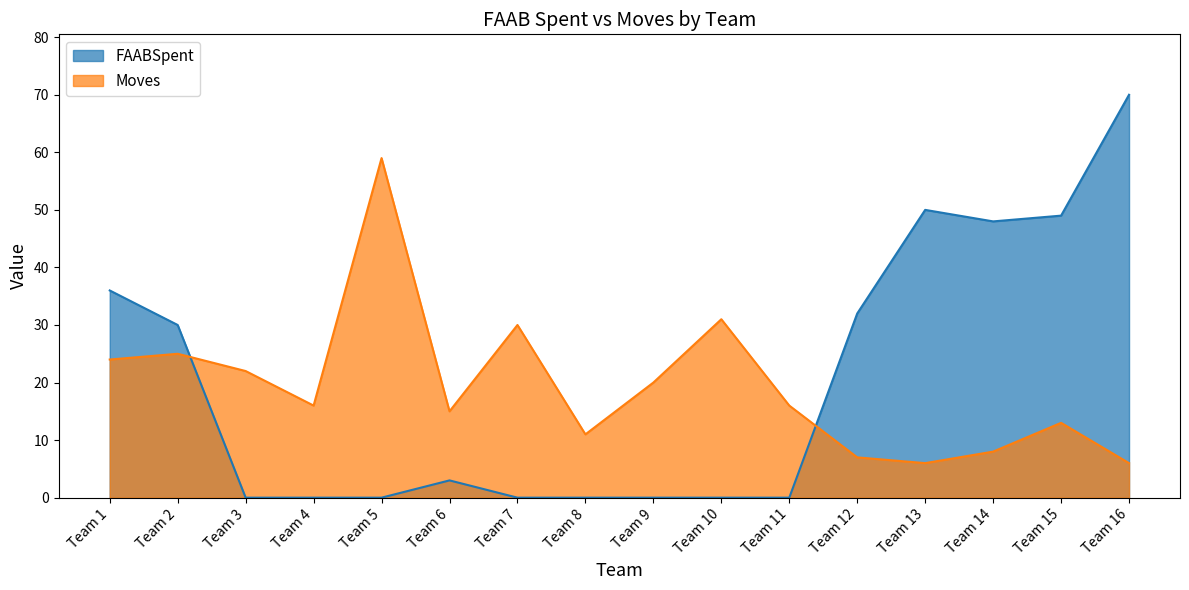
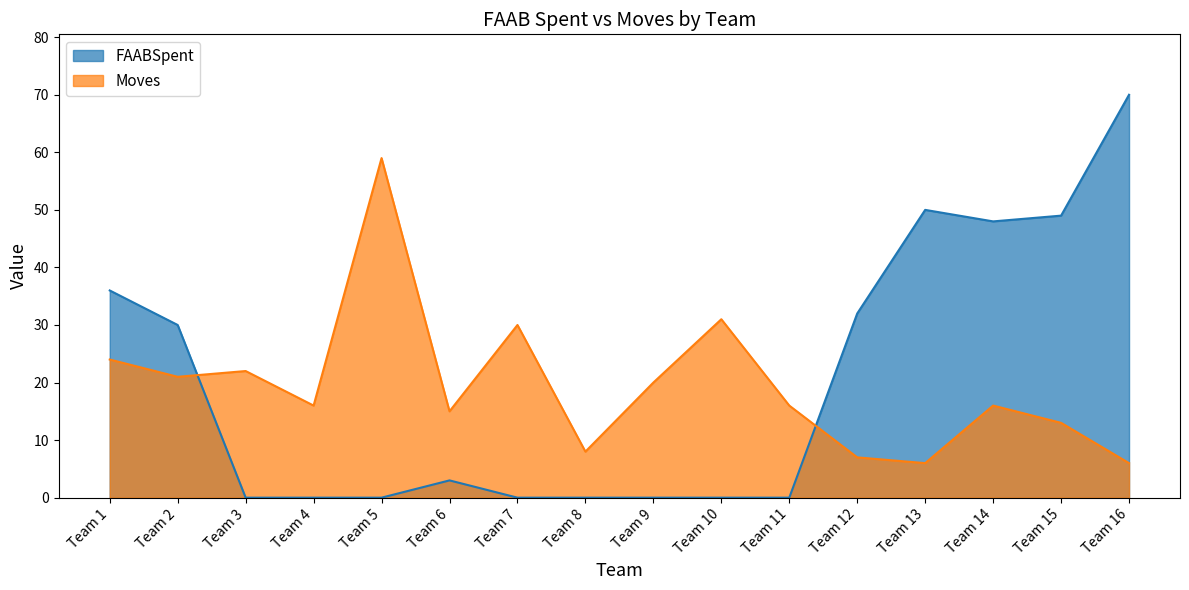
Moves, Team 2: 25 -> 21
Moves, Team 8: 11 -> 8
Moves, Team 14: 8 -> 16
